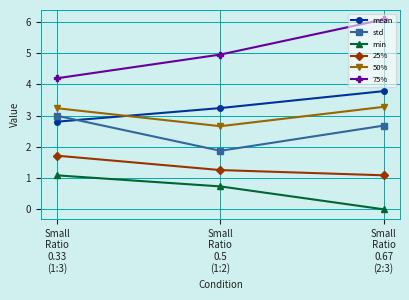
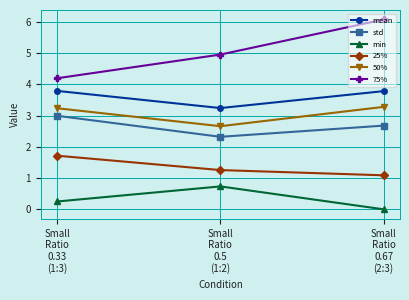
mean, Small Ratio 0.33 (1:3): 2.8 -> 3.8
min, Small Ratio 0.33 (1:3): 1.1 -> 0.2
std, Small Ratio 0.5 (1:2): 1.9 -> 2.3
